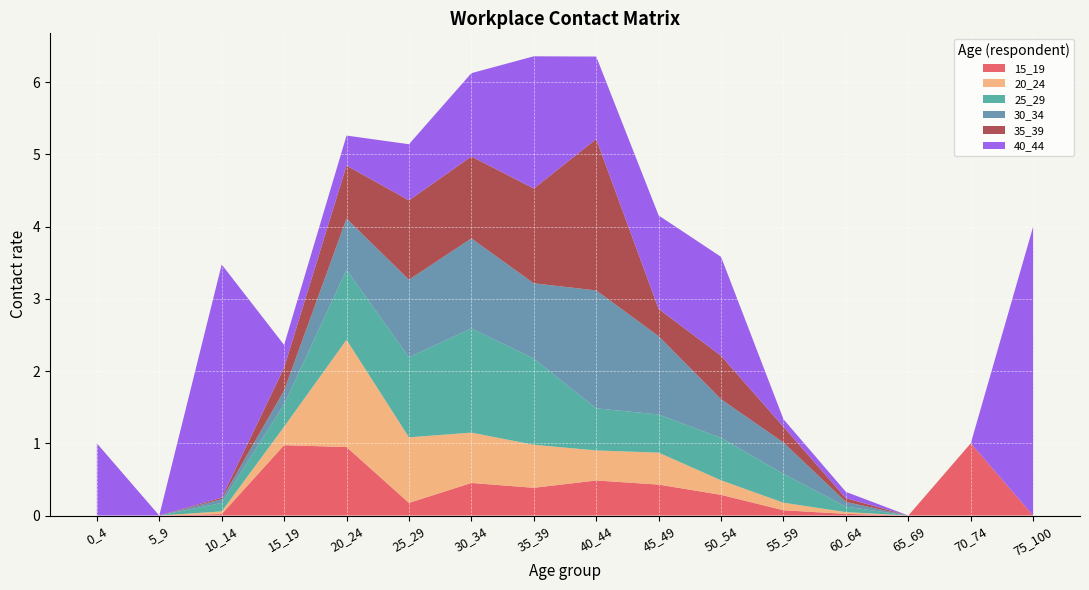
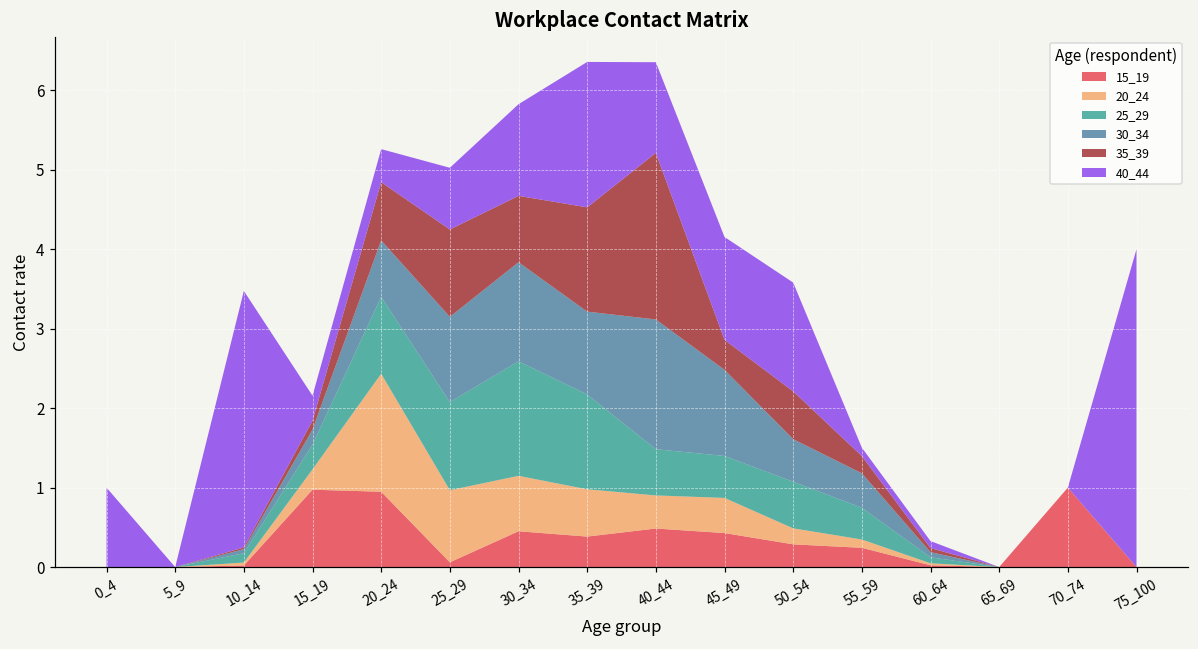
35_39, 15_19: 0.3 -> 0.1
15_19, 25_29: 0.2 -> 0.1
35_39, 30_34: 1.1 -> 0.8
15_19, 55_59: 0.1 -> 0.2
